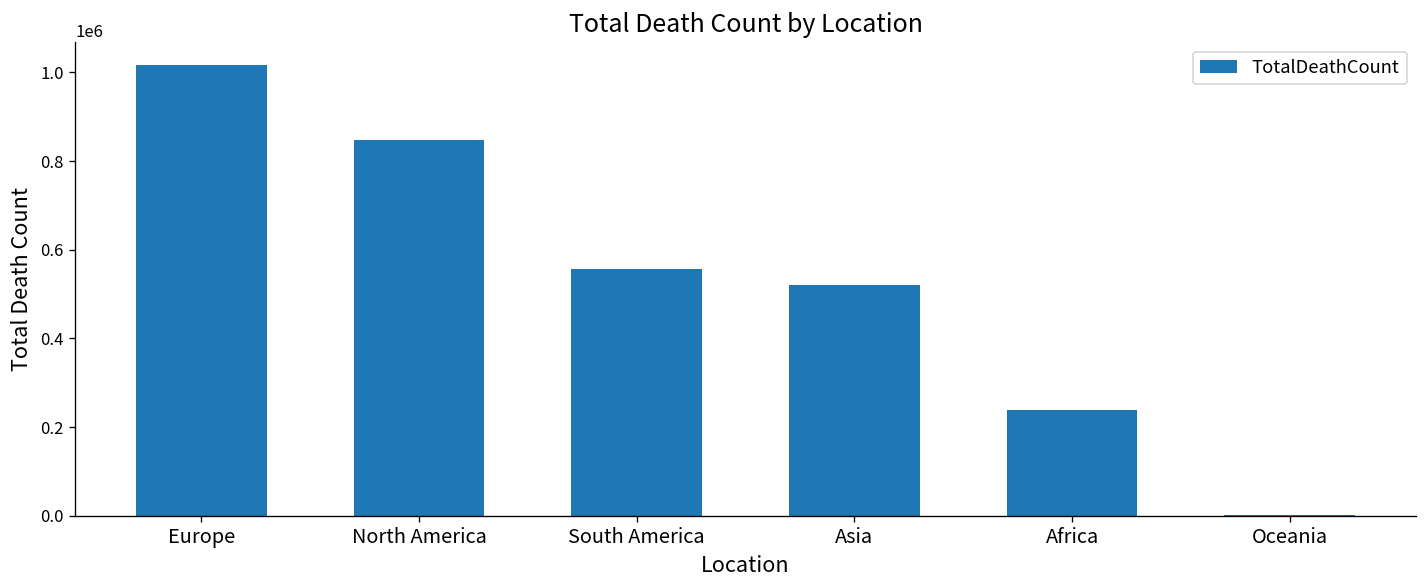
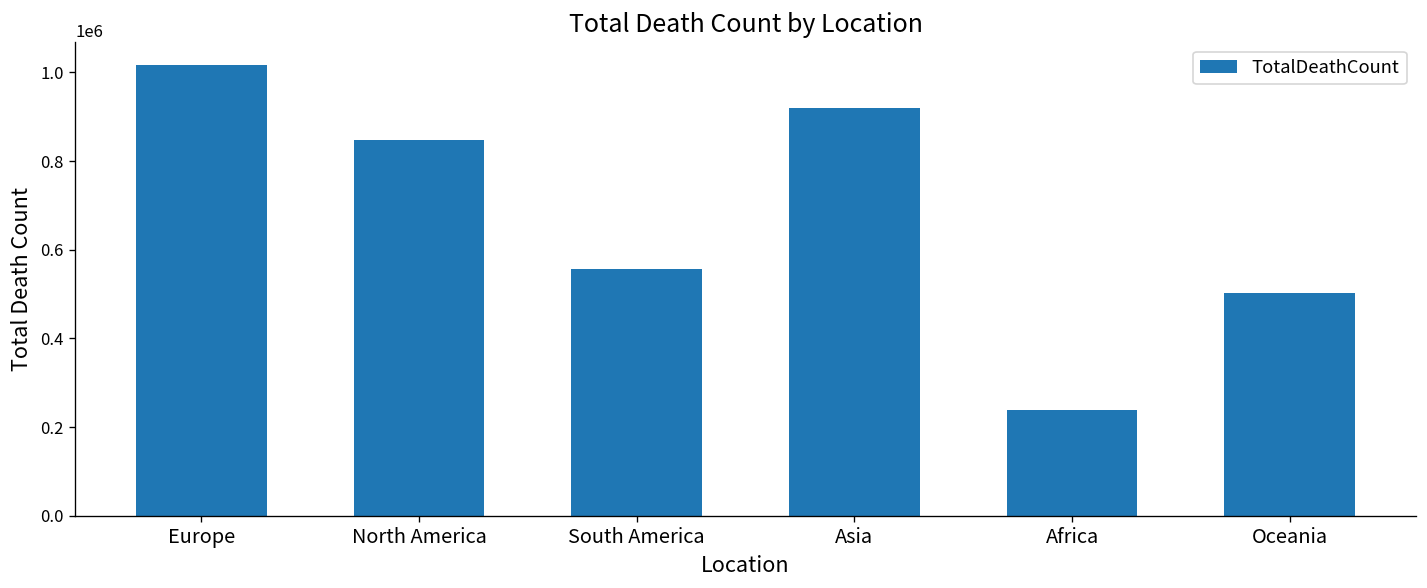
Asia: 520000 -> 920000
Oceania: 0 -> 500000
